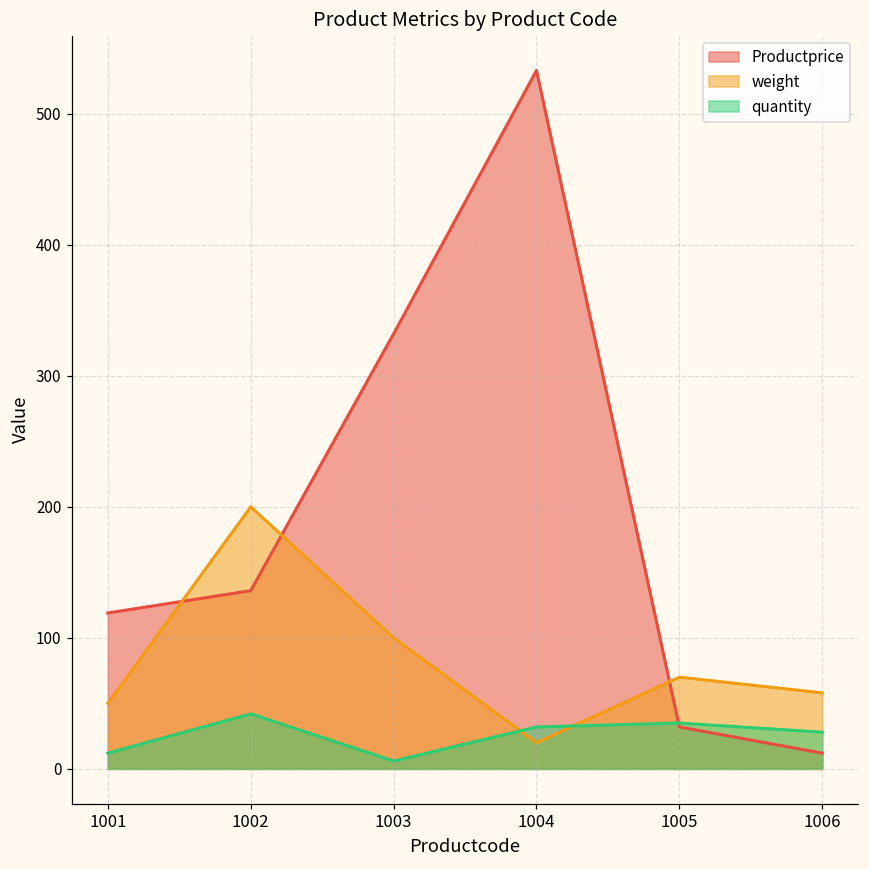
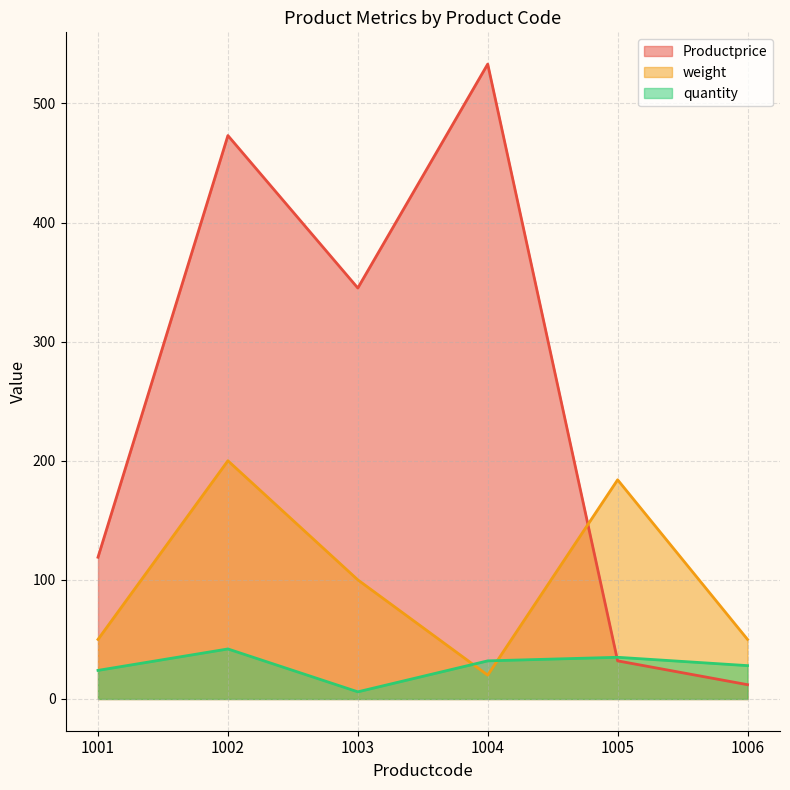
quantity, 1001: 12 -> 24
Productprice, 1002: 136 -> 473
Productprice, 1003: 332 -> 345
weight, 1005: 70 -> 184
weight, 1006: 58 -> 50
